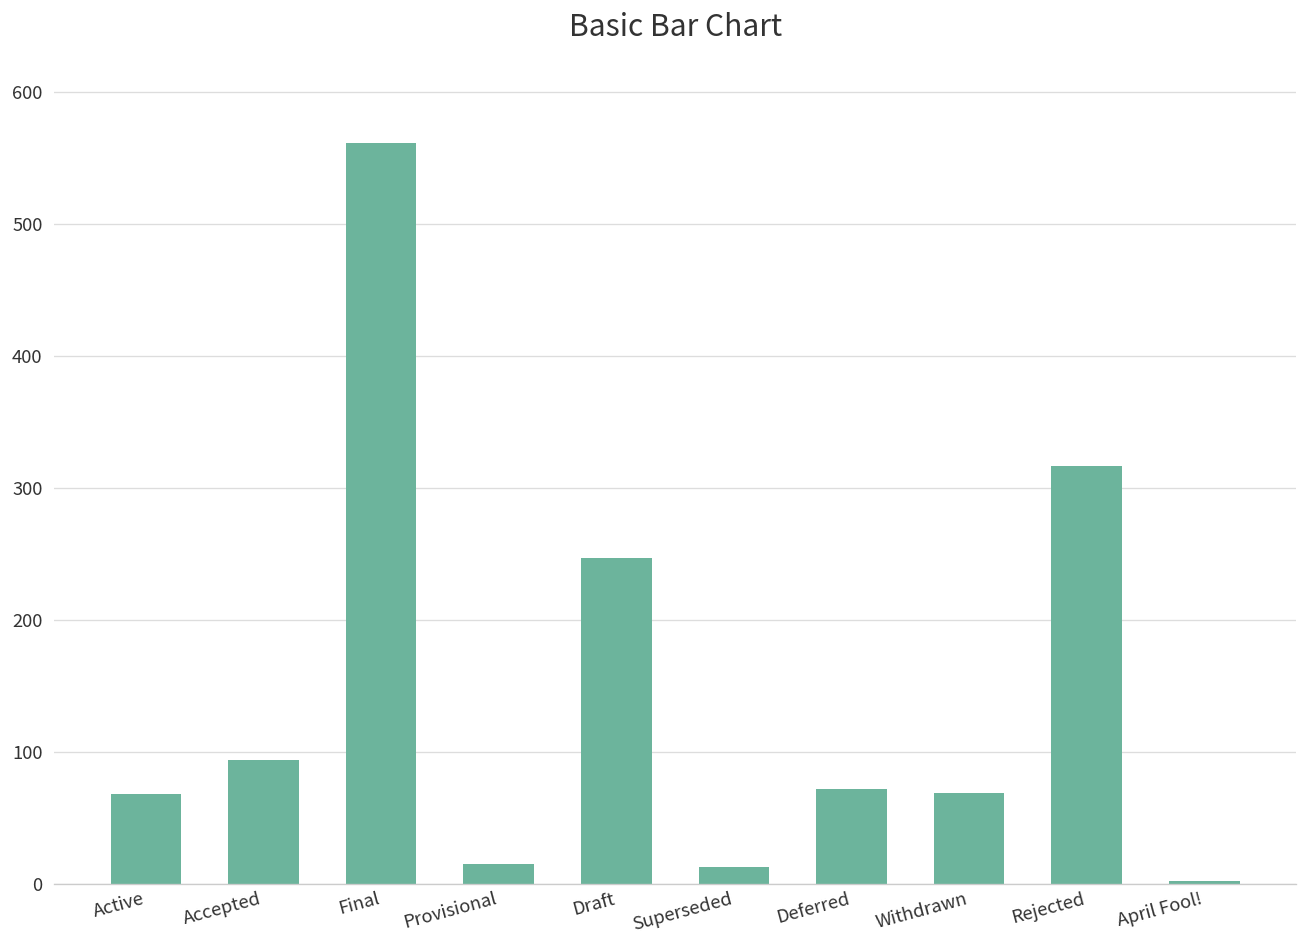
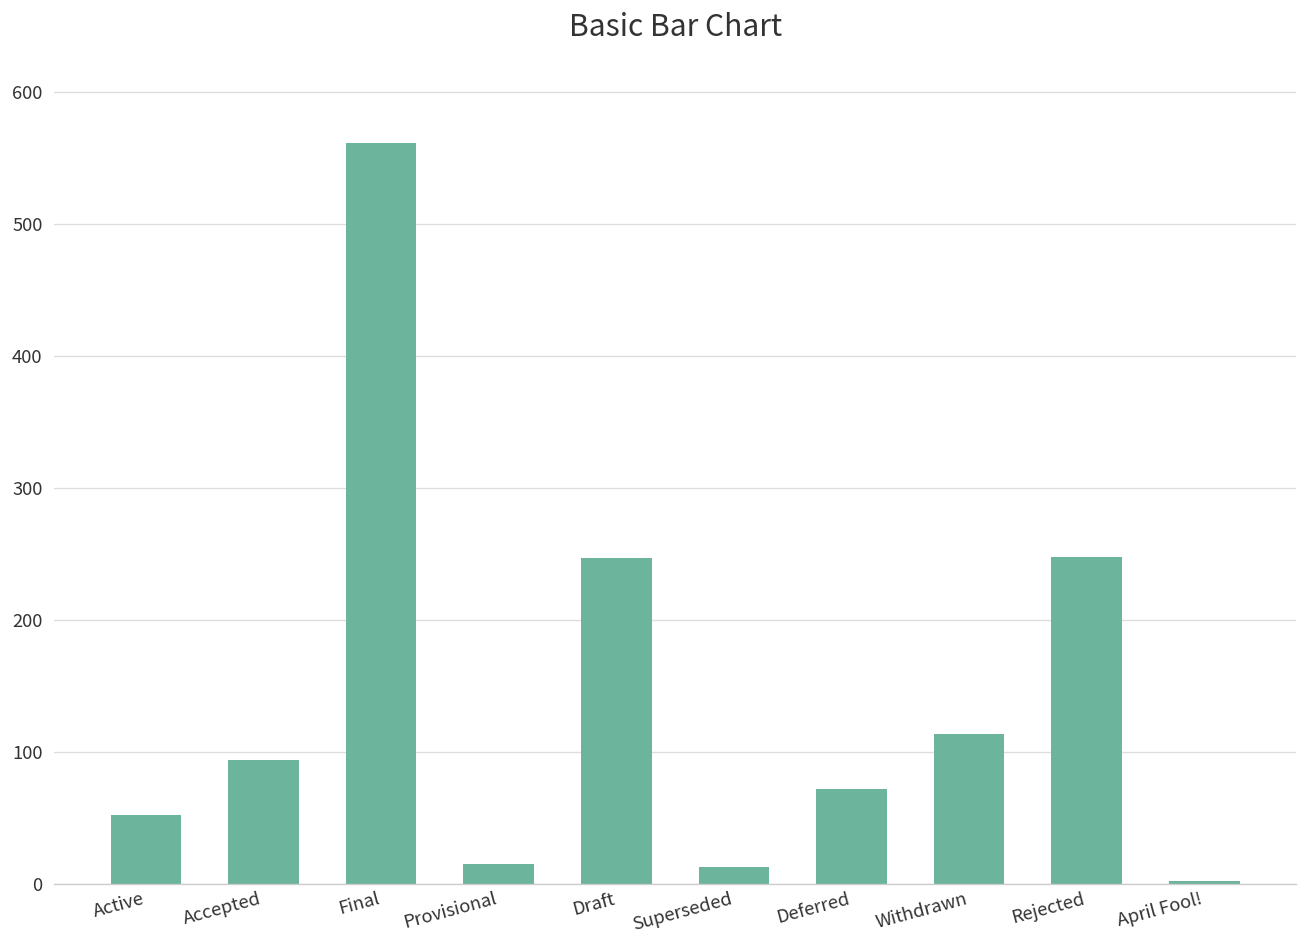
Active: 68 -> 52
Withdrawn: 69 -> 114
Rejected: 317 -> 248
